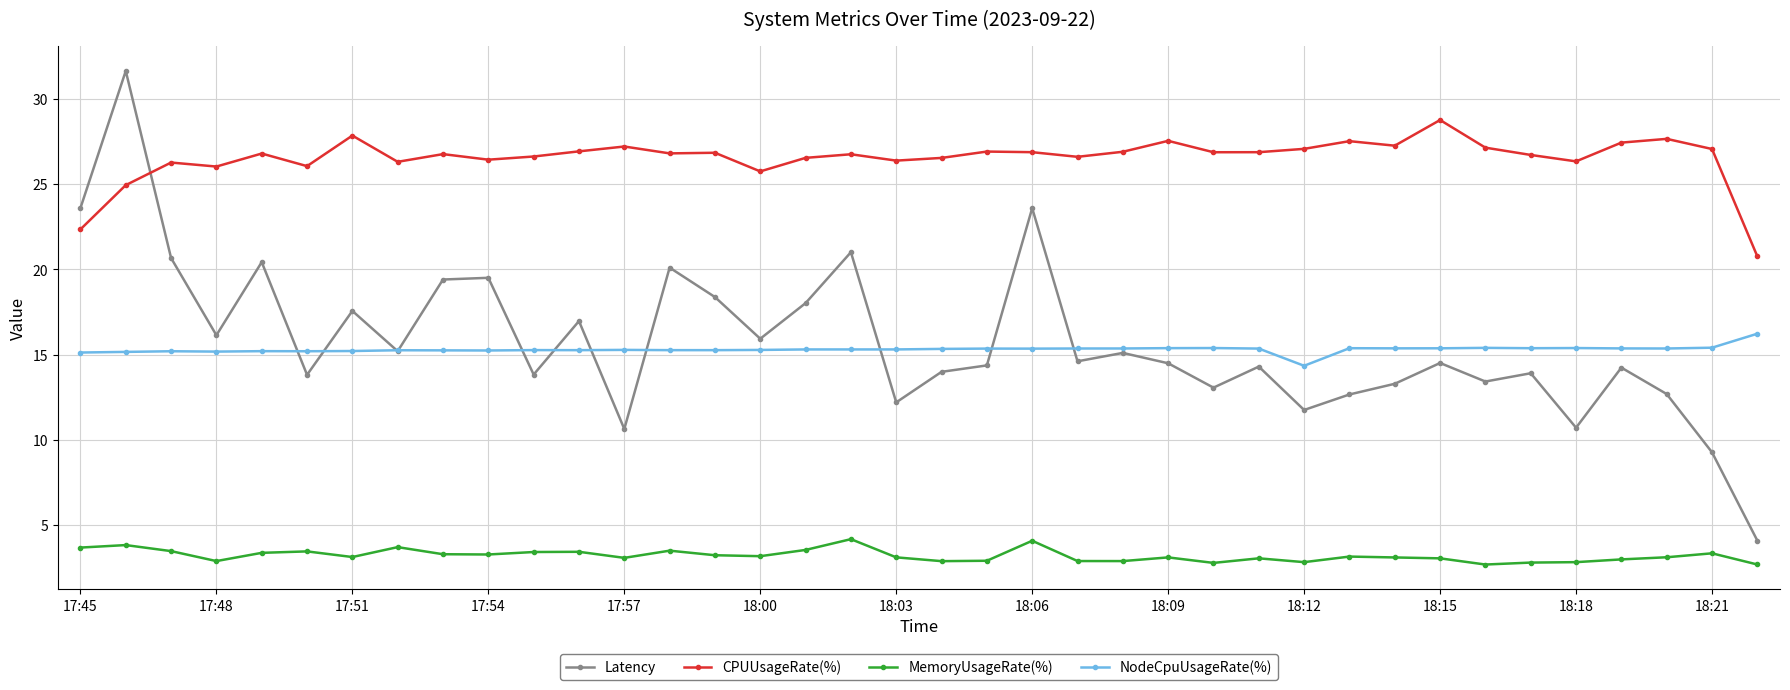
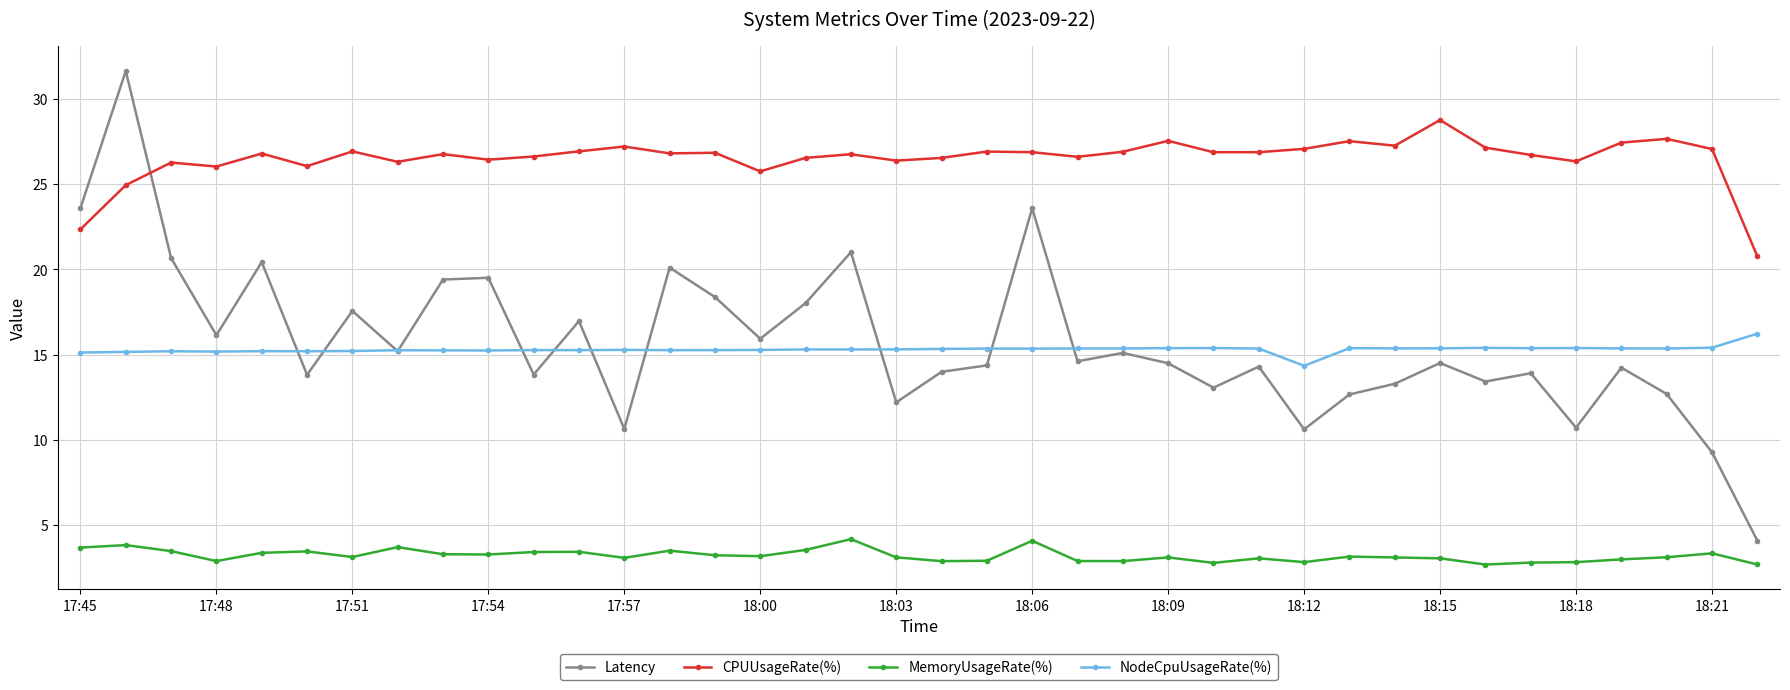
CPUUsageRate(%), 17:51: 27.8 -> 26.9
Latency, 18:12: 11.8 -> 10.6
